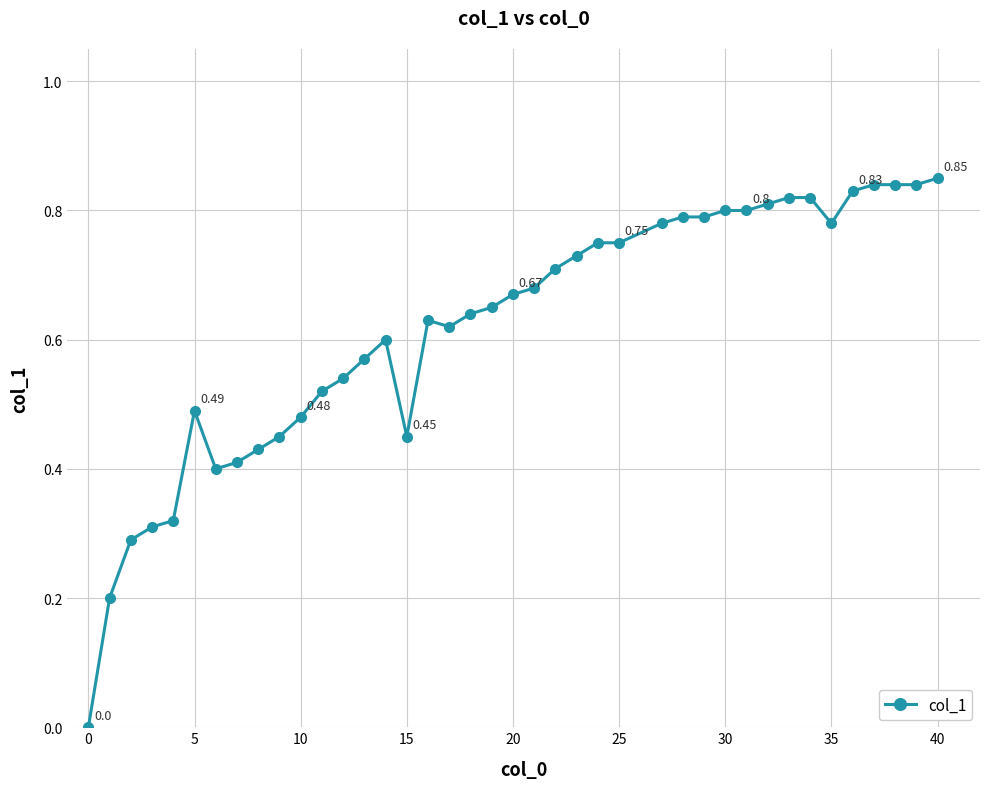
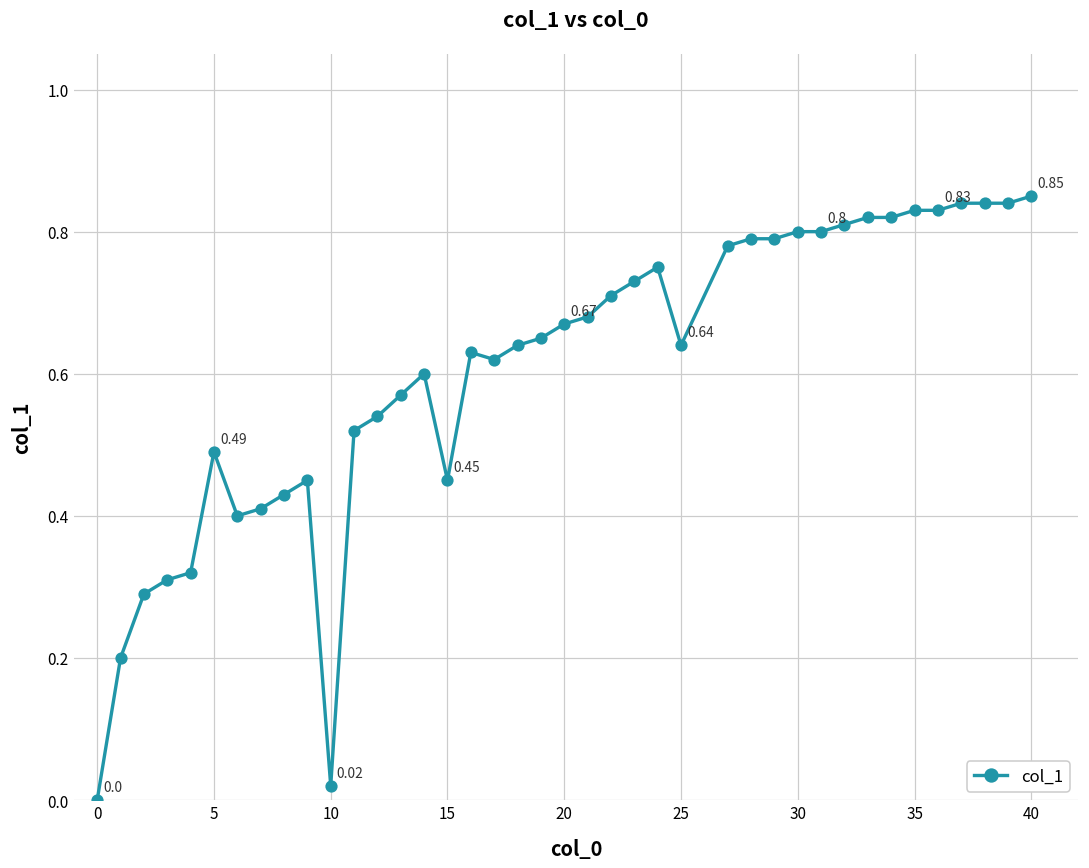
10: 0.48 -> 0.02
25: 0.75 -> 0.64
35: 0.78 -> 0.83
